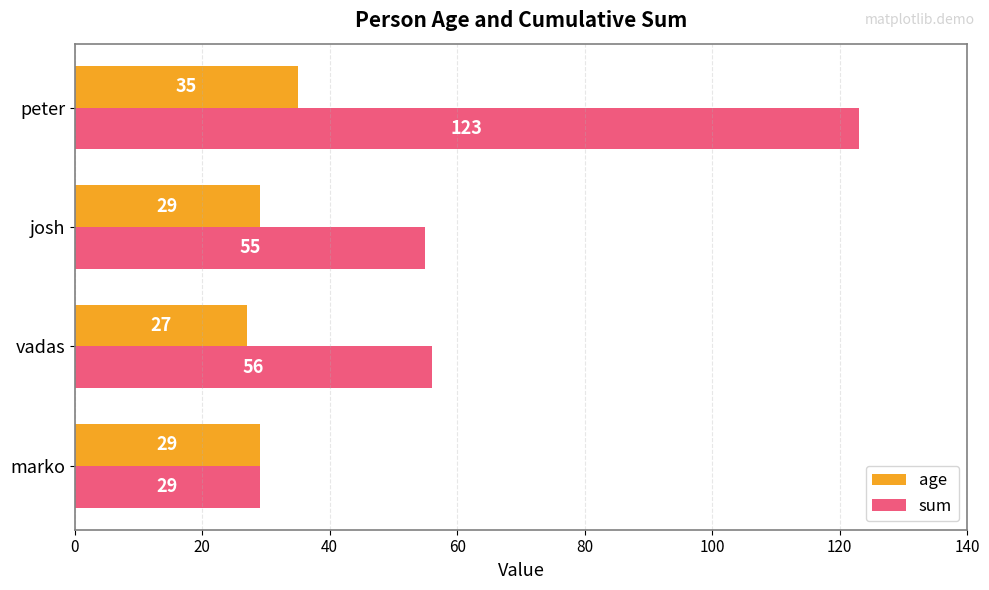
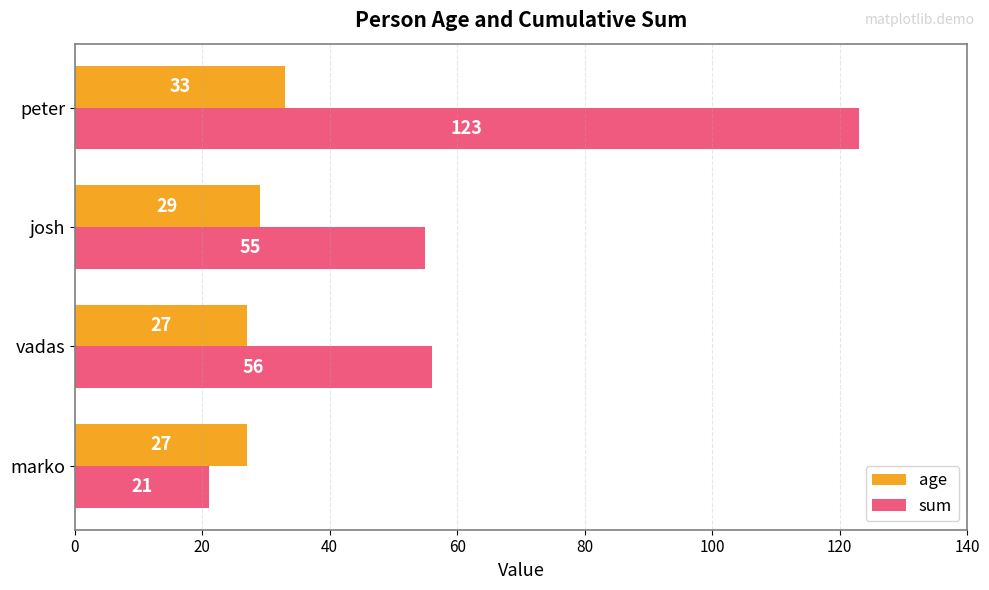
age, peter: 35 -> 33
age, marko: 29 -> 27
sum, marko: 29 -> 21
